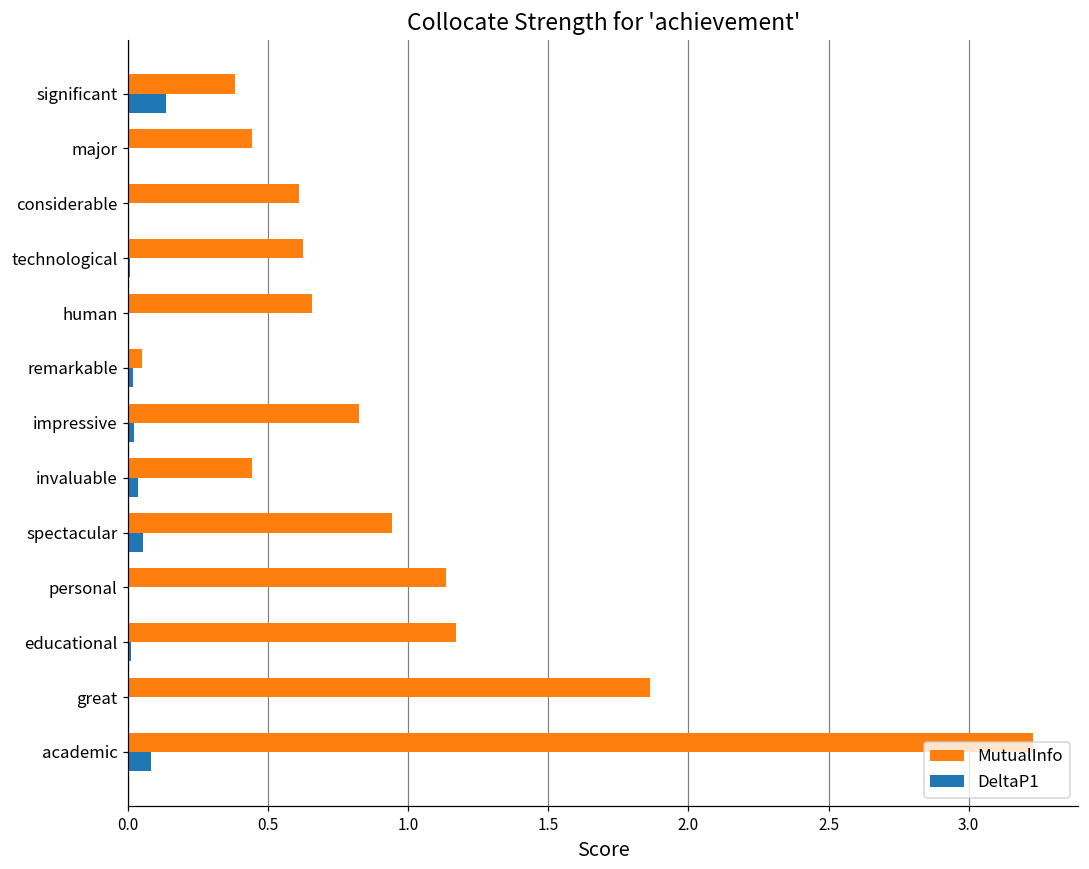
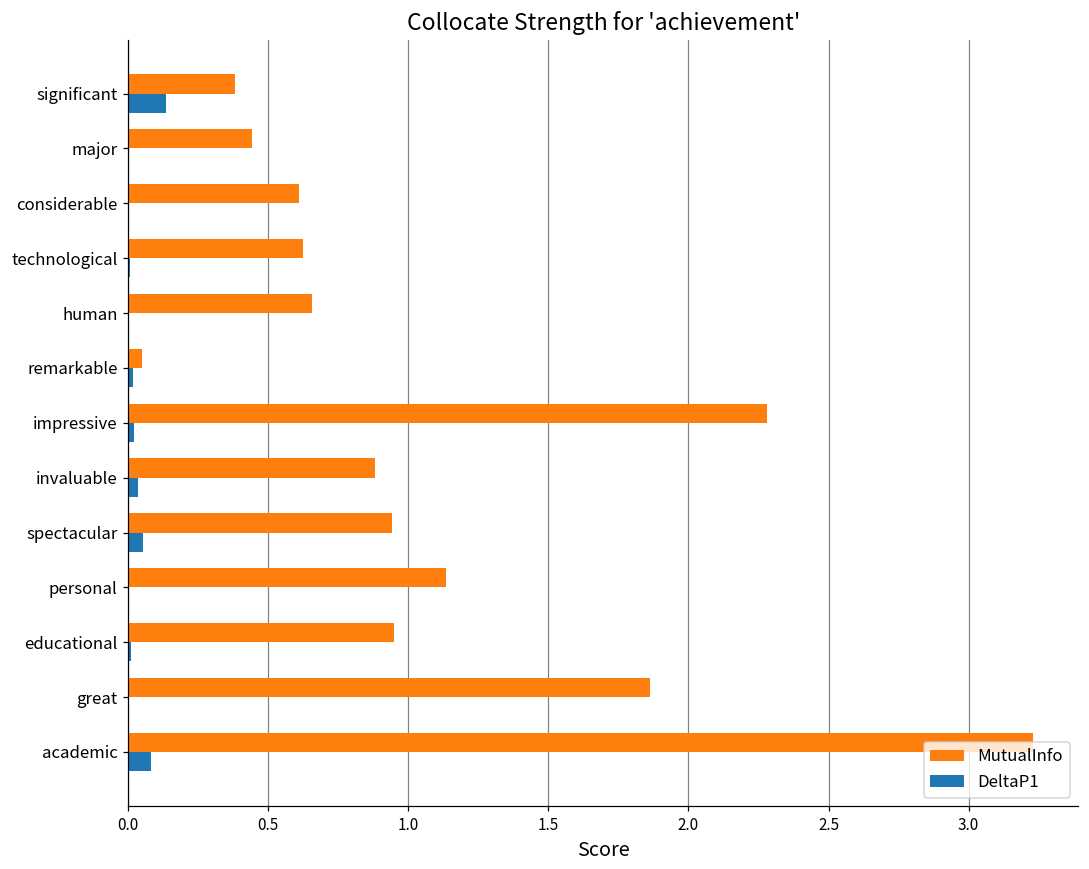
MutualInfo, impressive: 0.82 -> 2.28
MutualInfo, invaluable: 0.44 -> 0.88
MutualInfo, educational: 1.17 -> 0.95
